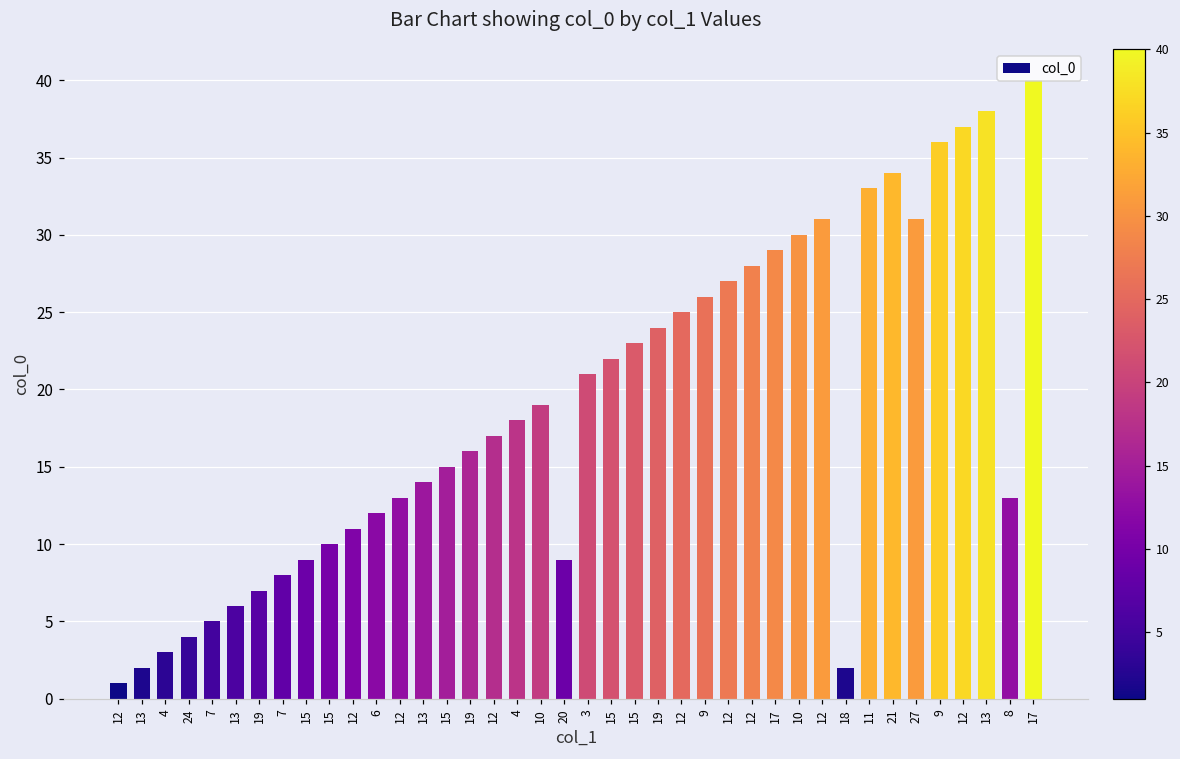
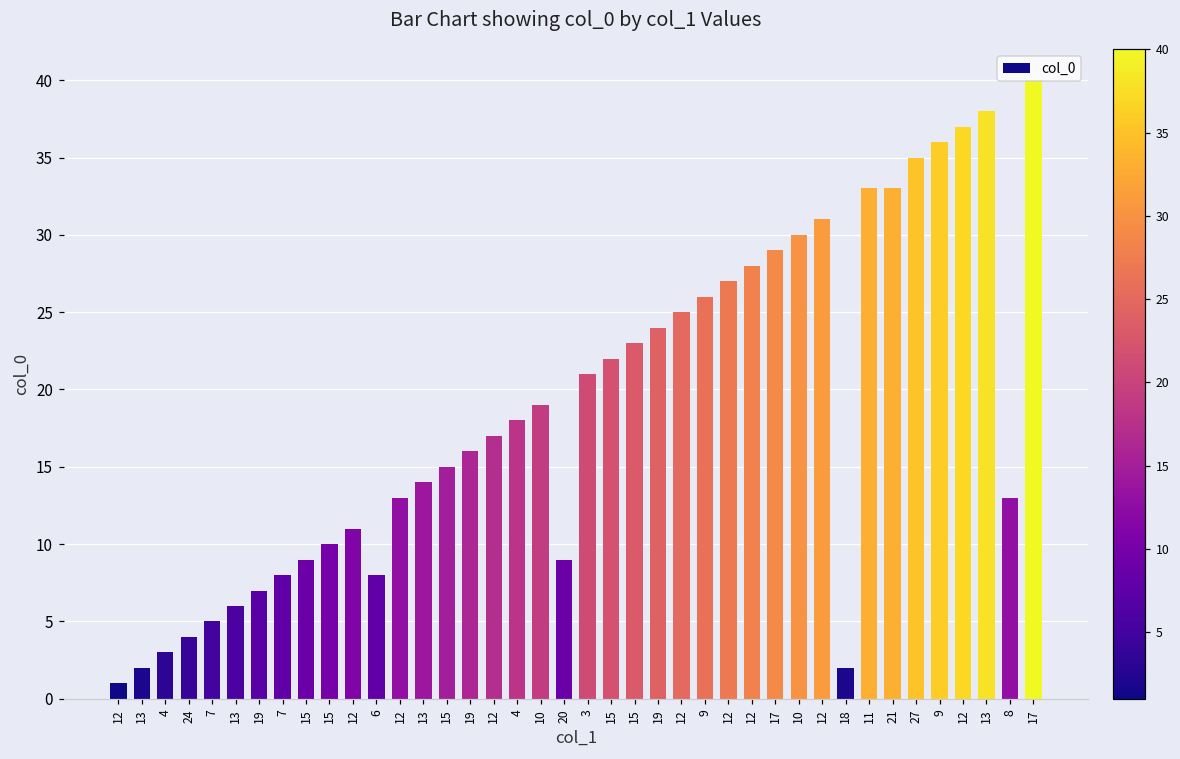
6: 12 -> 8
21: 34 -> 33
27: 31 -> 35
